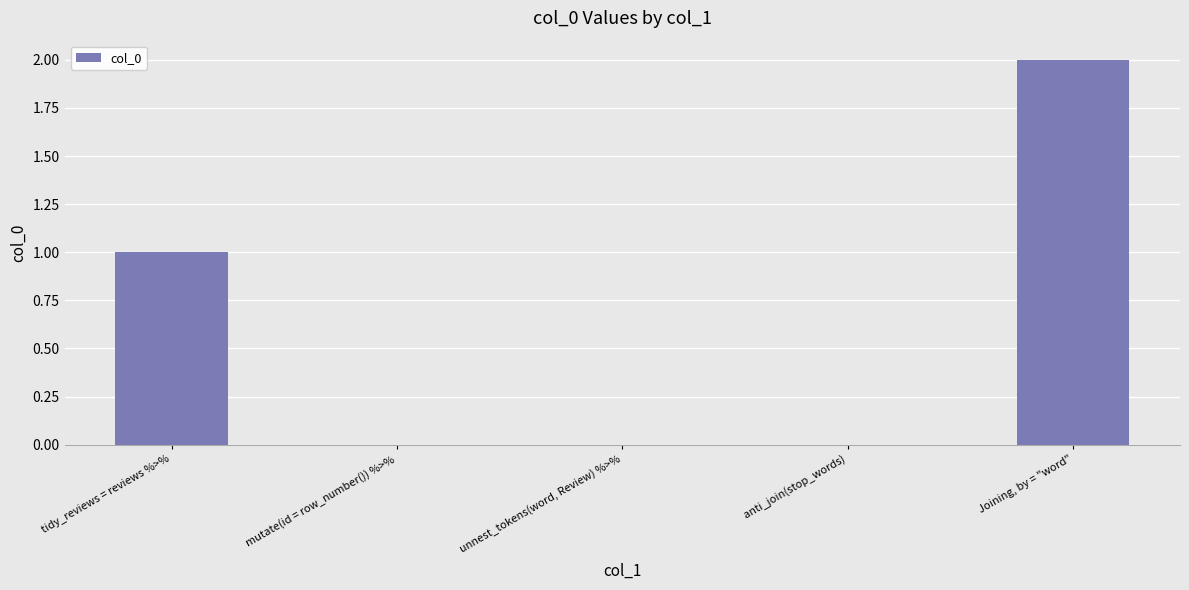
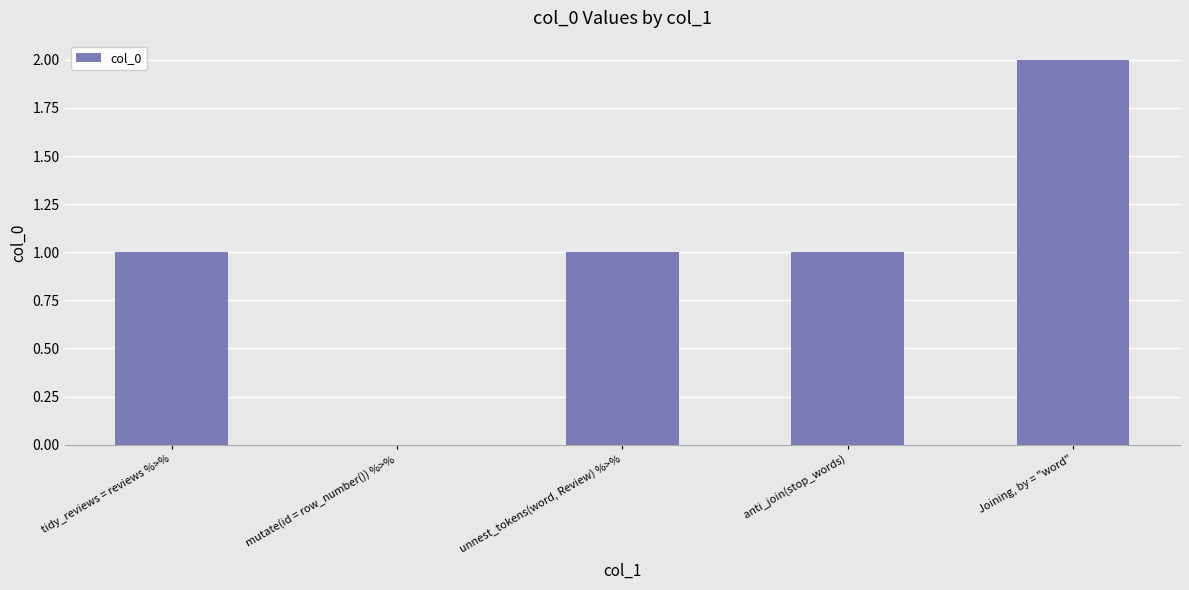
unnest_tokens(word, Review) %>%: 0 -> 1
anti_join(stop_words): 0 -> 1
